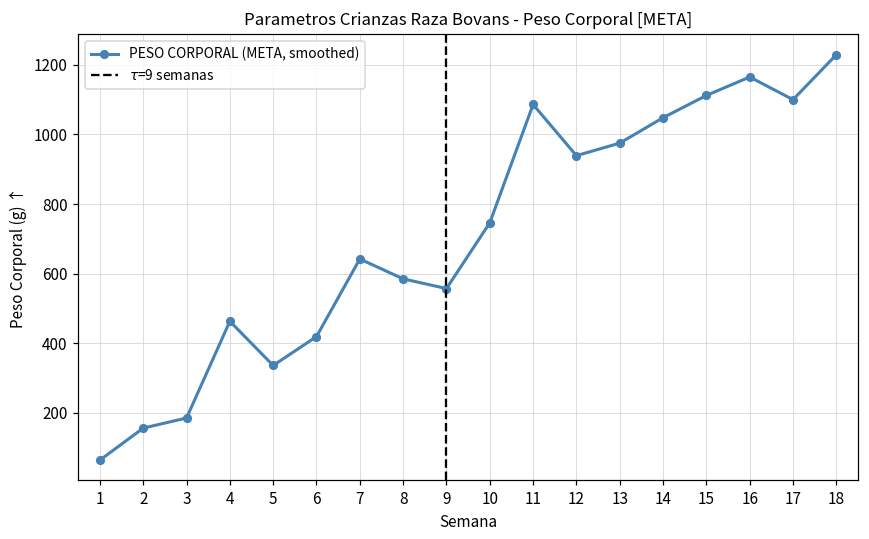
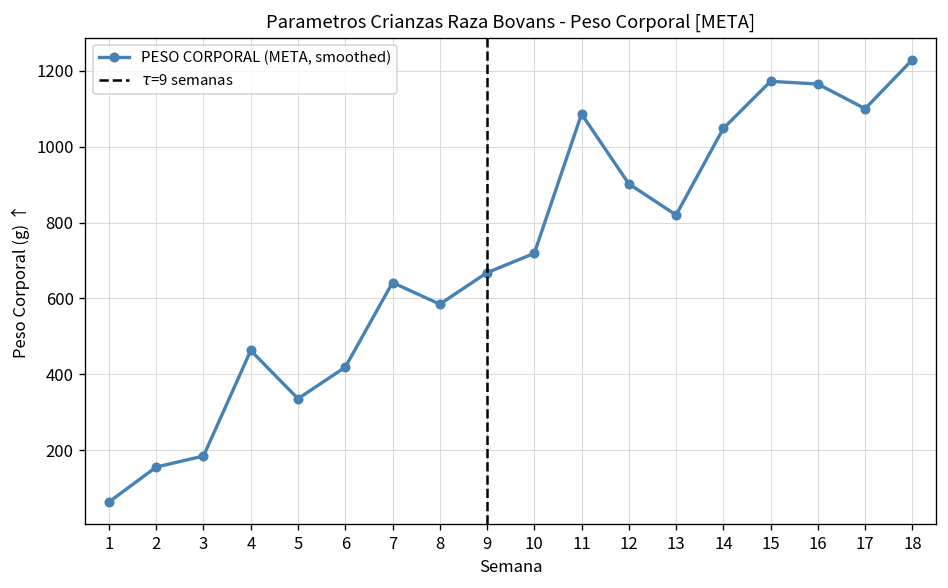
9: 560 -> 670
10: 750 -> 720
12: 940 -> 900
13: 980 -> 820
15: 1110 -> 1170
